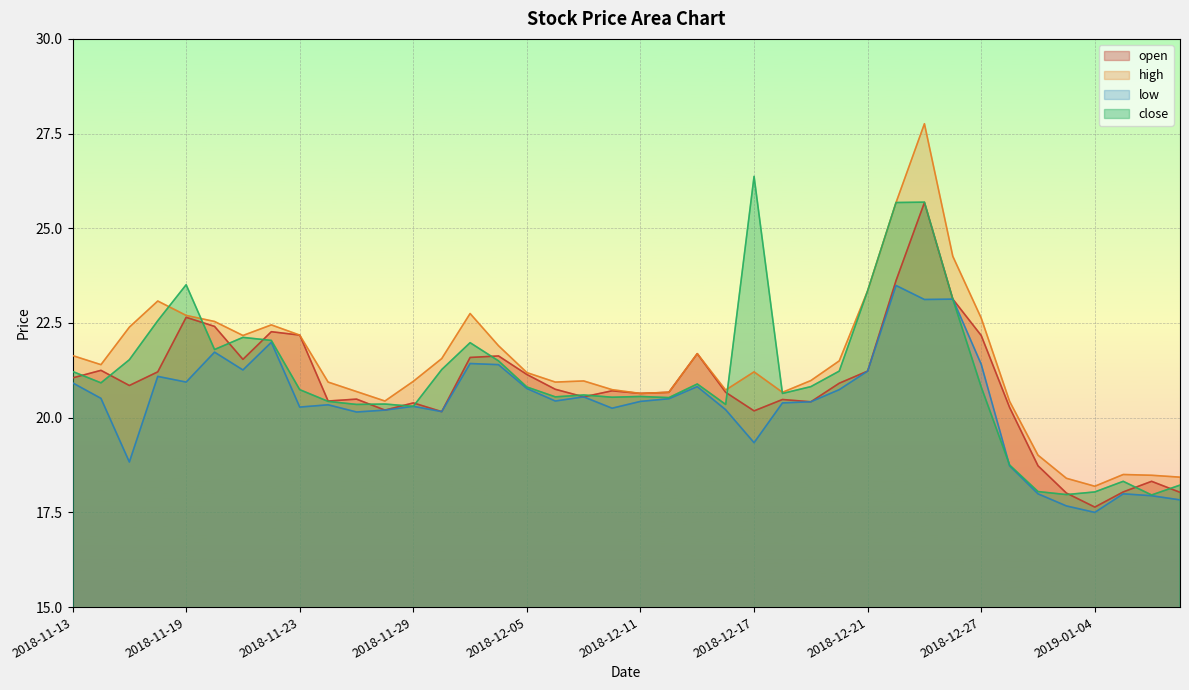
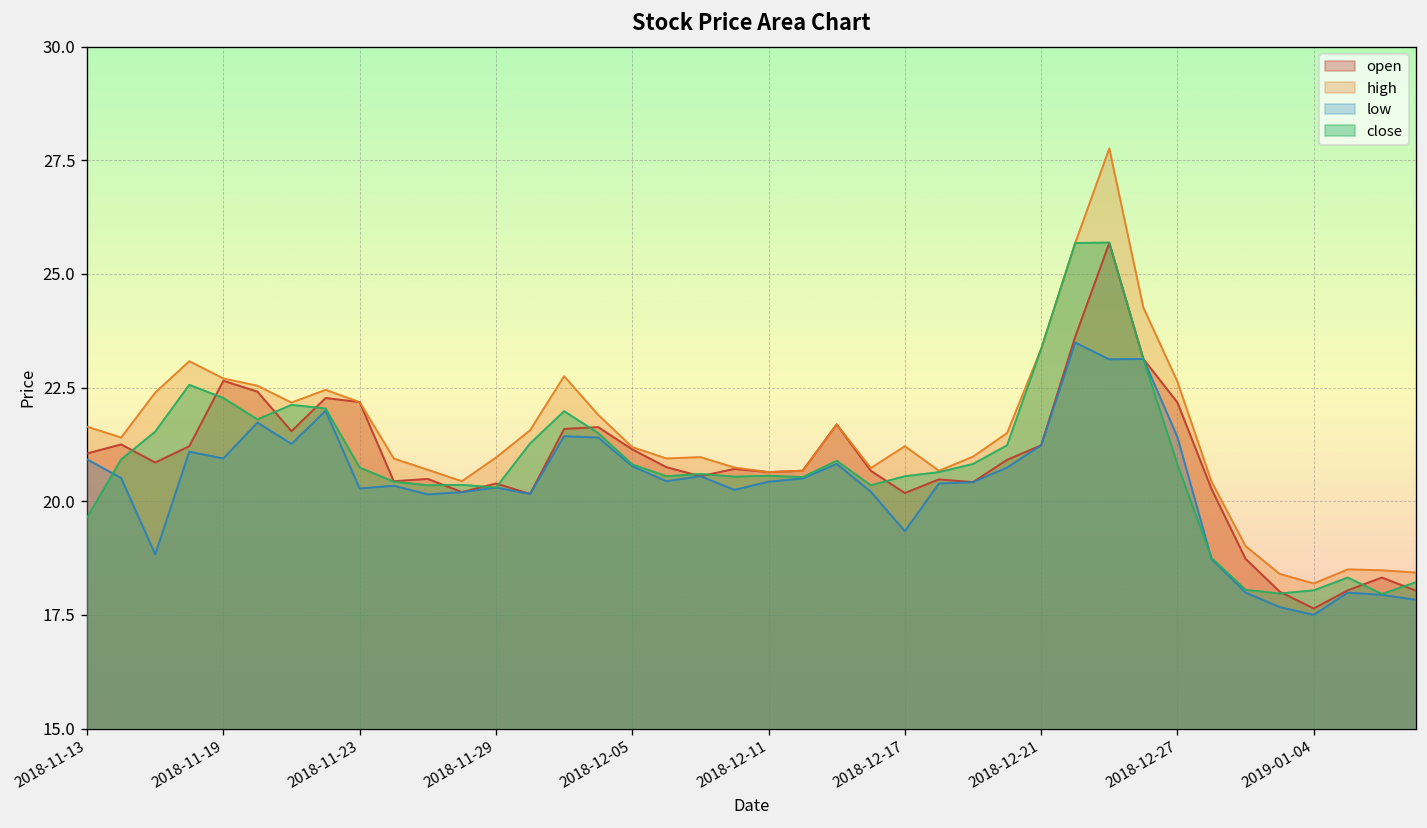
close, 2018-11-13: 21.2 -> 19.6
close, 2018-11-19: 23.5 -> 22.3
close, 2018-12-17: 26.4 -> 20.6
